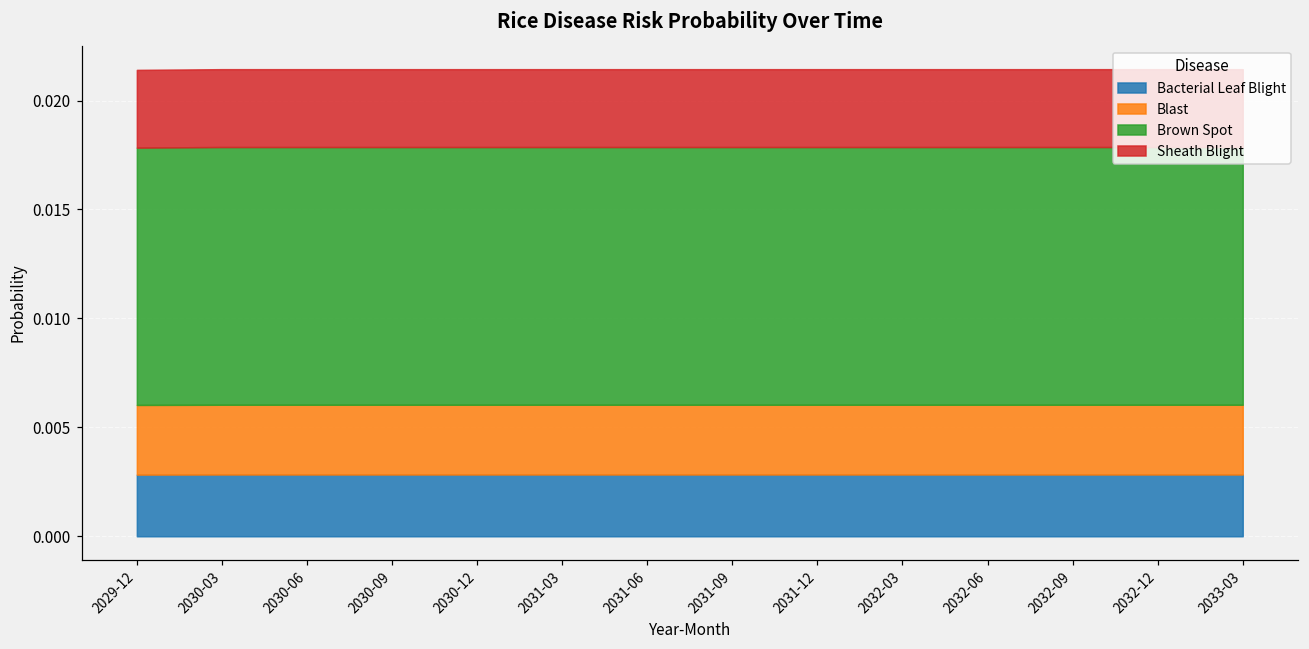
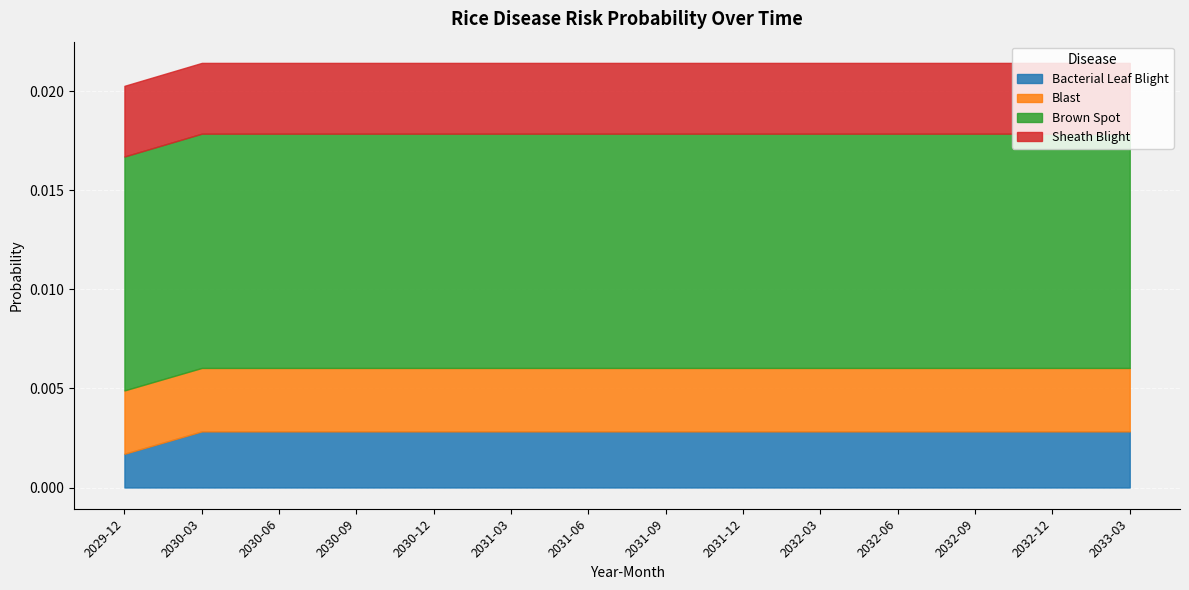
Bacterial Leaf Blight, 2029-12: 0.0028 -> 0.0017
